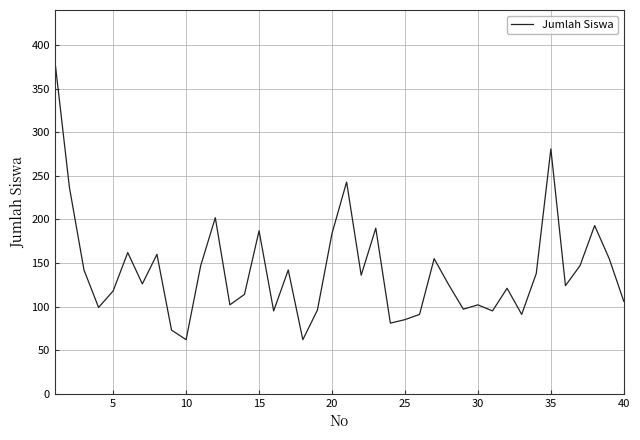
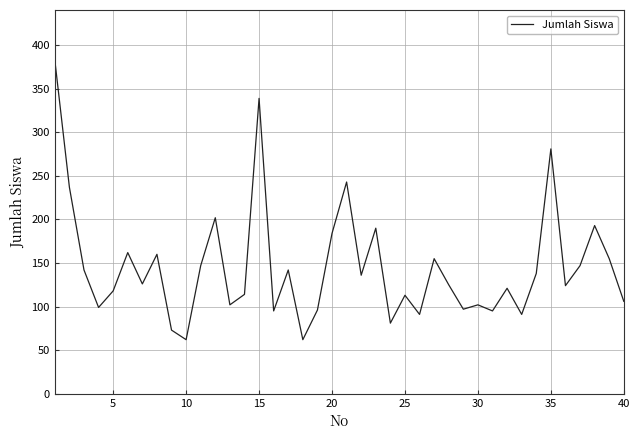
15: 190 -> 340
25: 90 -> 110
